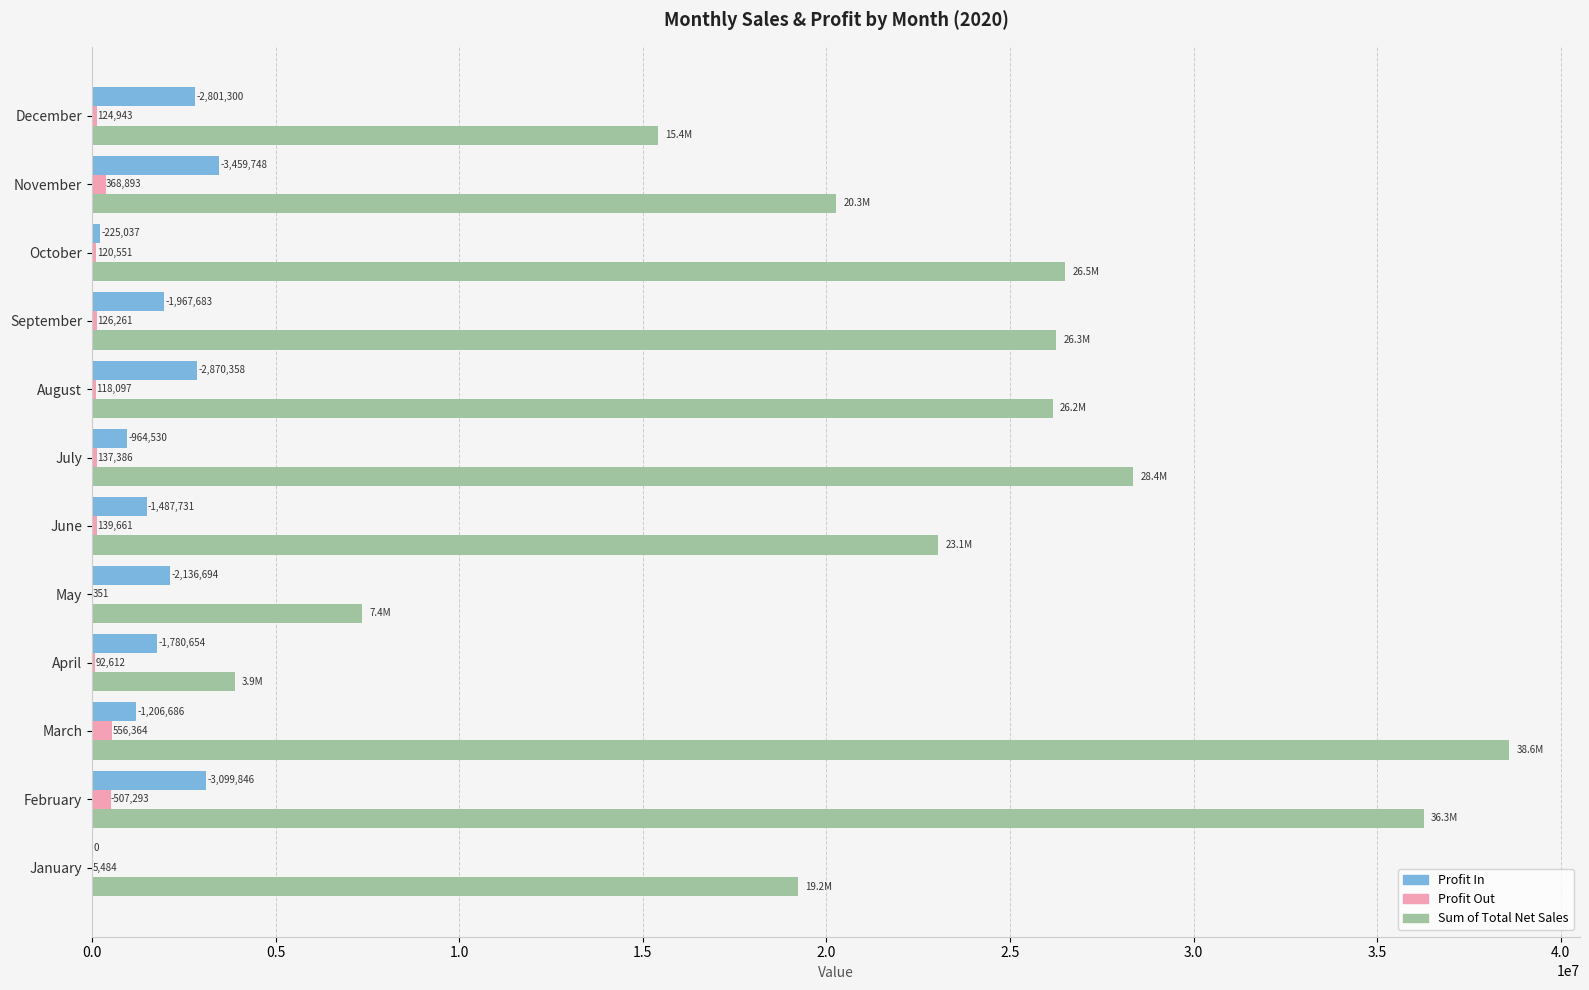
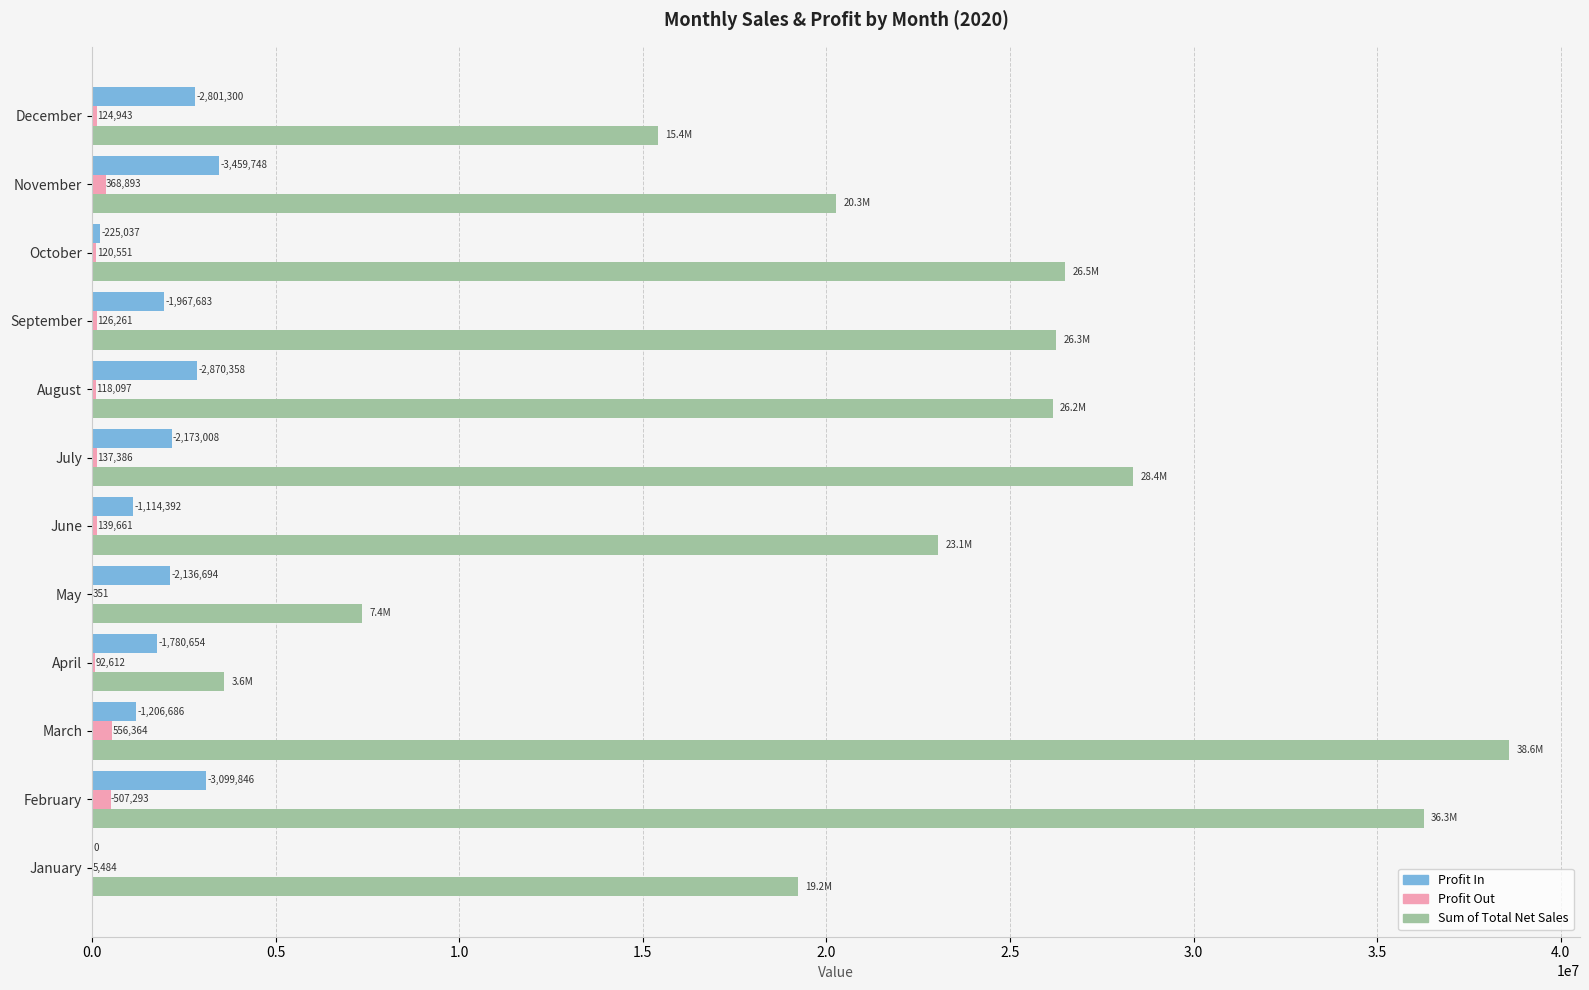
Profit In, July: -964,530 -> -2,173,008
Profit In, June: -1,487,731 -> -1,114,392
Sum of Total Net Sales, April: 3.9M -> 3.6M
